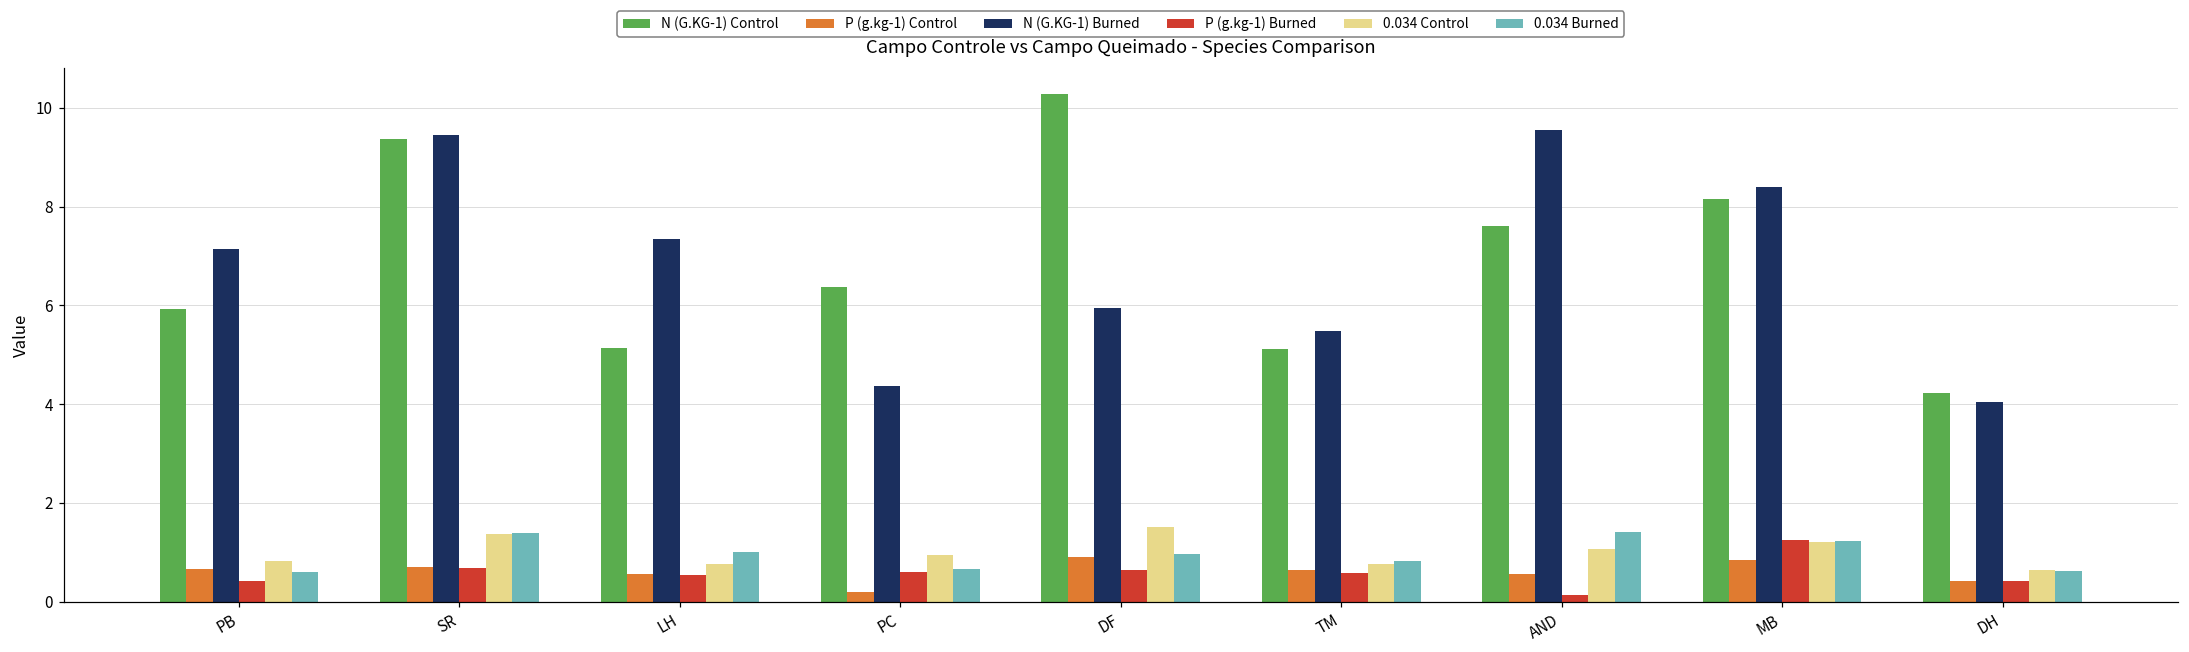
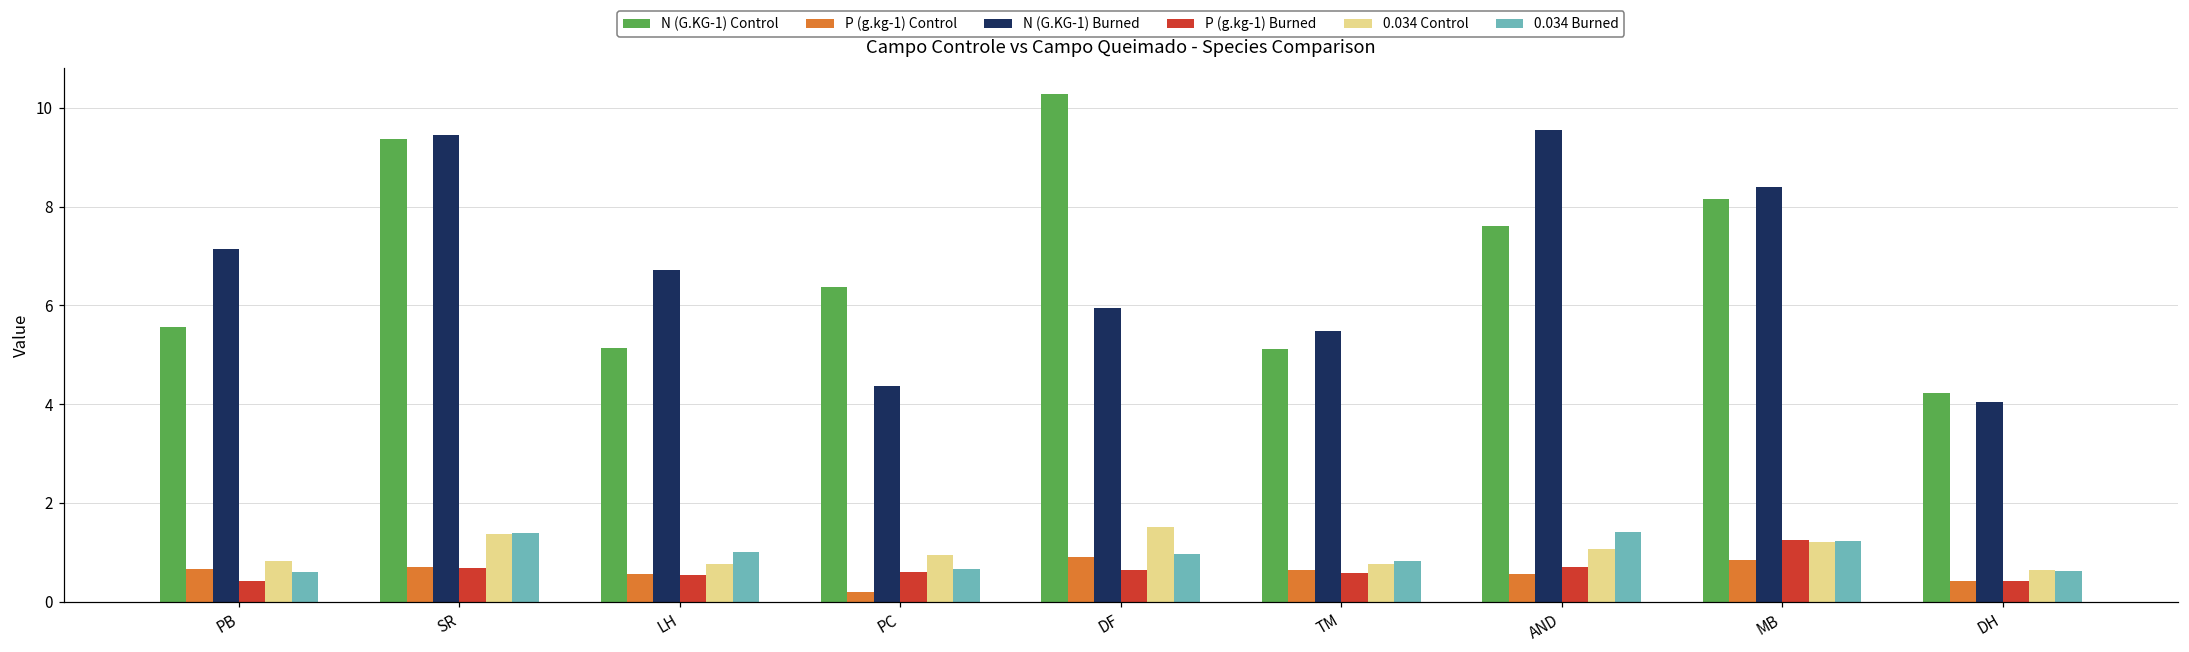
N (G.KG-1) Control, PB: 5.9 -> 5.6
N (G.KG-1) Burned, LH: 7.4 -> 6.7
P (g.kg-1) Burned, AND: 0.1 -> 0.7
